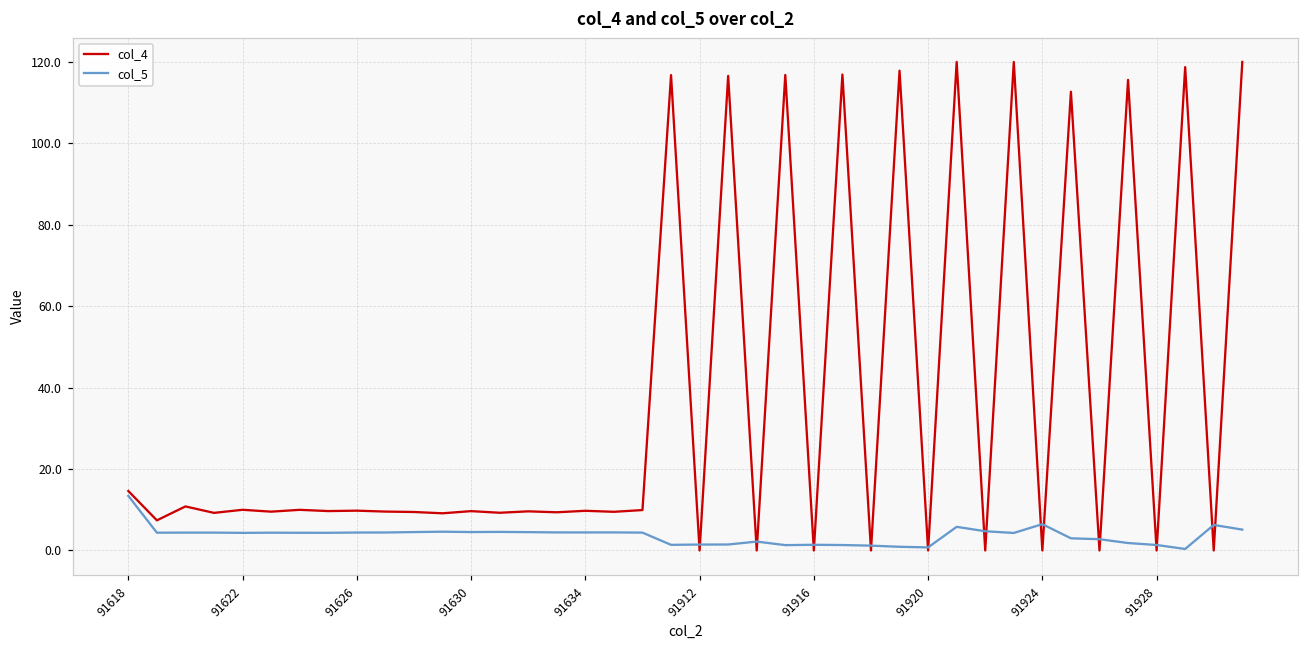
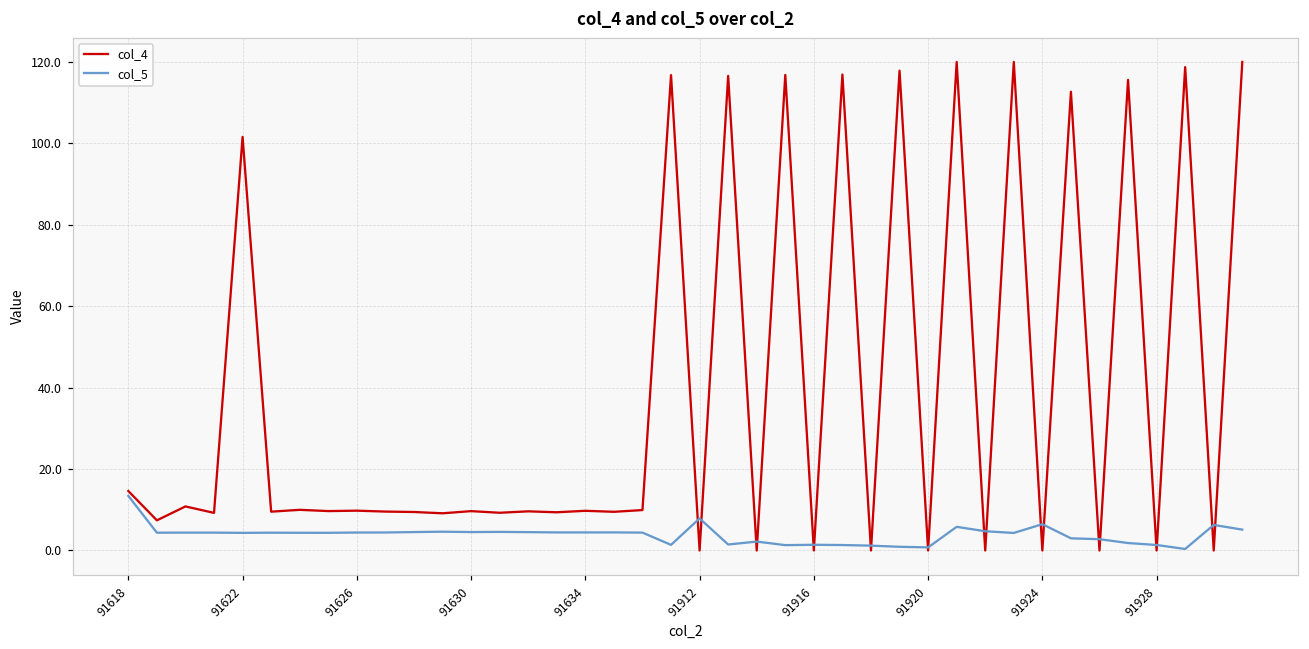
col_4, 91622: 10 -> 102
col_5, 91912: 1 -> 8
